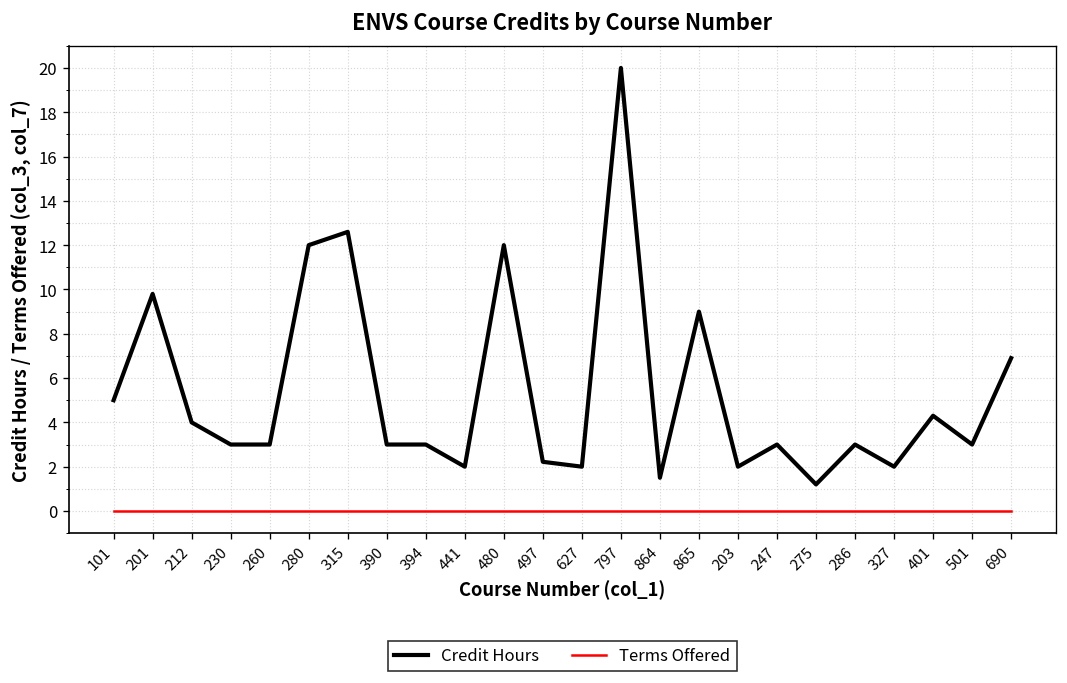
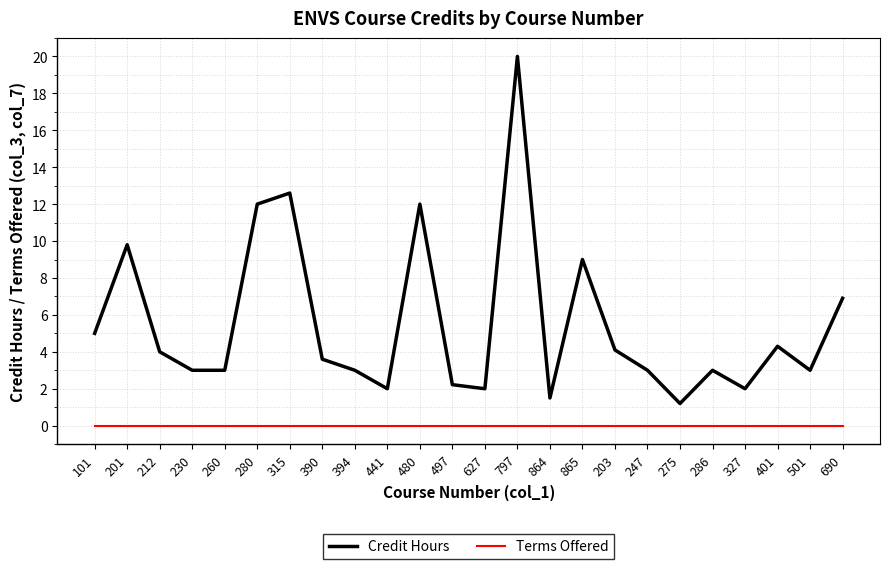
Credit Hours, 390: 3.0 -> 3.6
Credit Hours, 203: 2.0 -> 4.1
